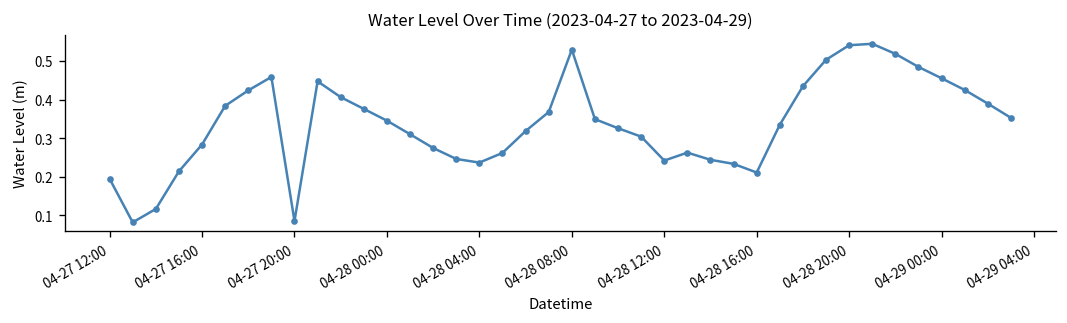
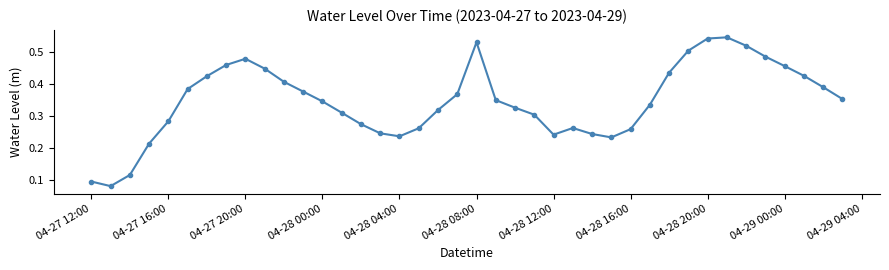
04-27 12:00: 0.19 -> 0.10
04-27 20:00: 0.09 -> 0.48
04-28 16:00: 0.21 -> 0.26
